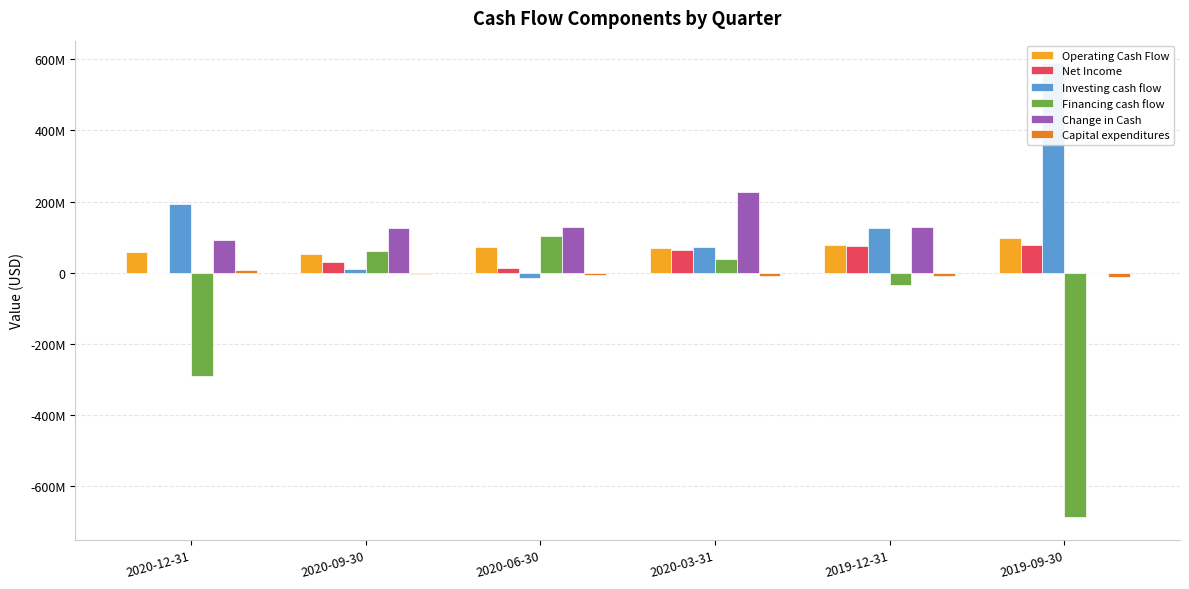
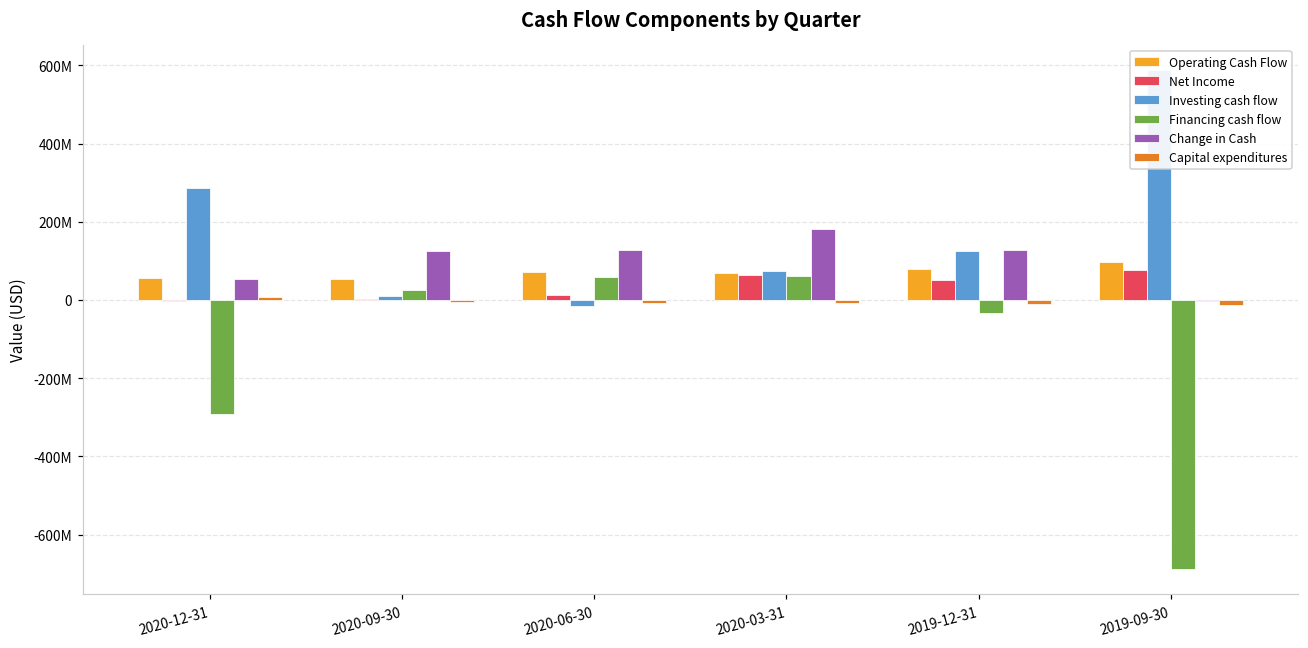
Investing cash flow, 2020-12-31: 190000000 -> 290000000
Change in Cash, 2020-12-31: 90000000 -> 50000000
Net Income, 2020-09-30: 30000000 -> 0
Financing cash flow, 2020-09-30: 60000000 -> 30000000
Financing cash flow, 2020-06-30: 100000000 -> 60000000
Financing cash flow, 2020-03-31: 40000000 -> 60000000
Change in Cash, 2020-03-31: 230000000 -> 180000000
Net Income, 2019-12-31: 80000000 -> 50000000
